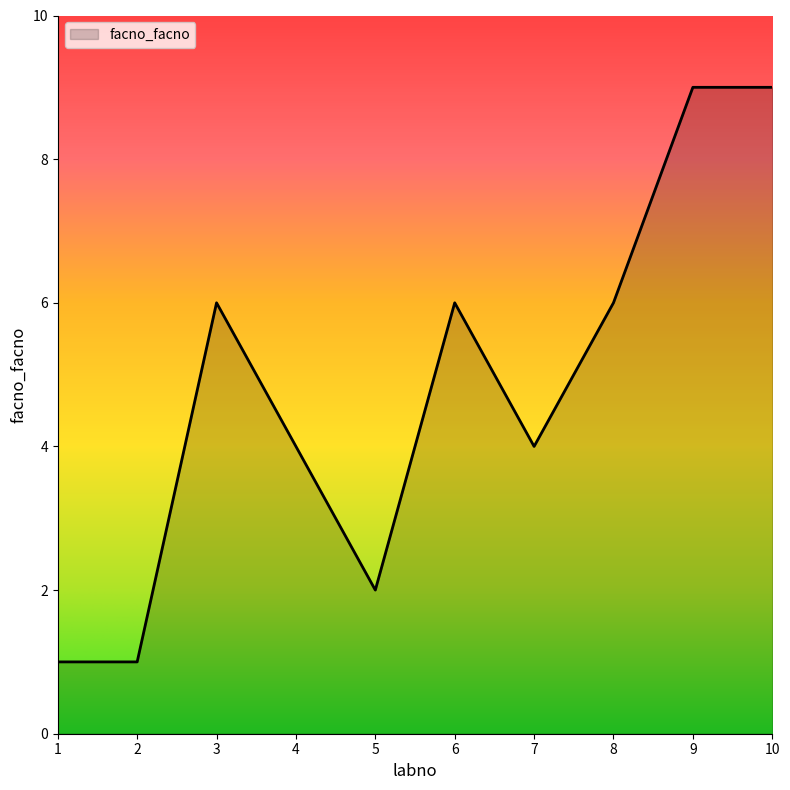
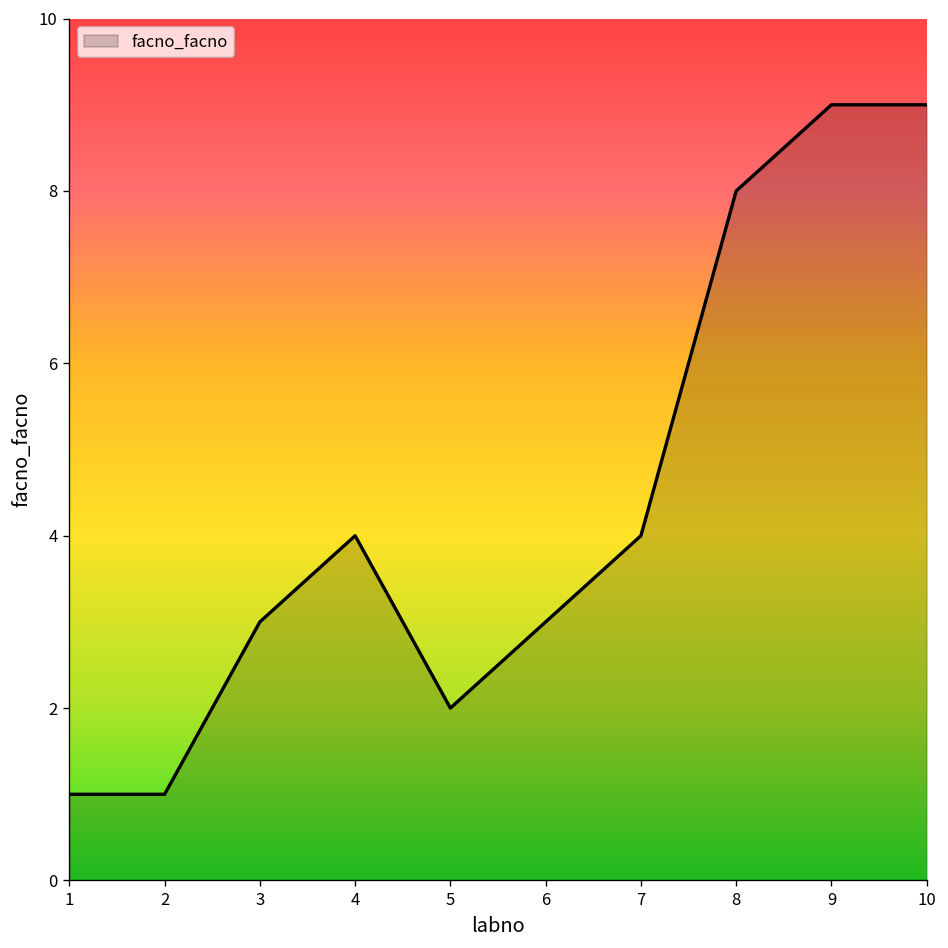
3: 6 -> 3
6: 6 -> 3
8: 6 -> 8
